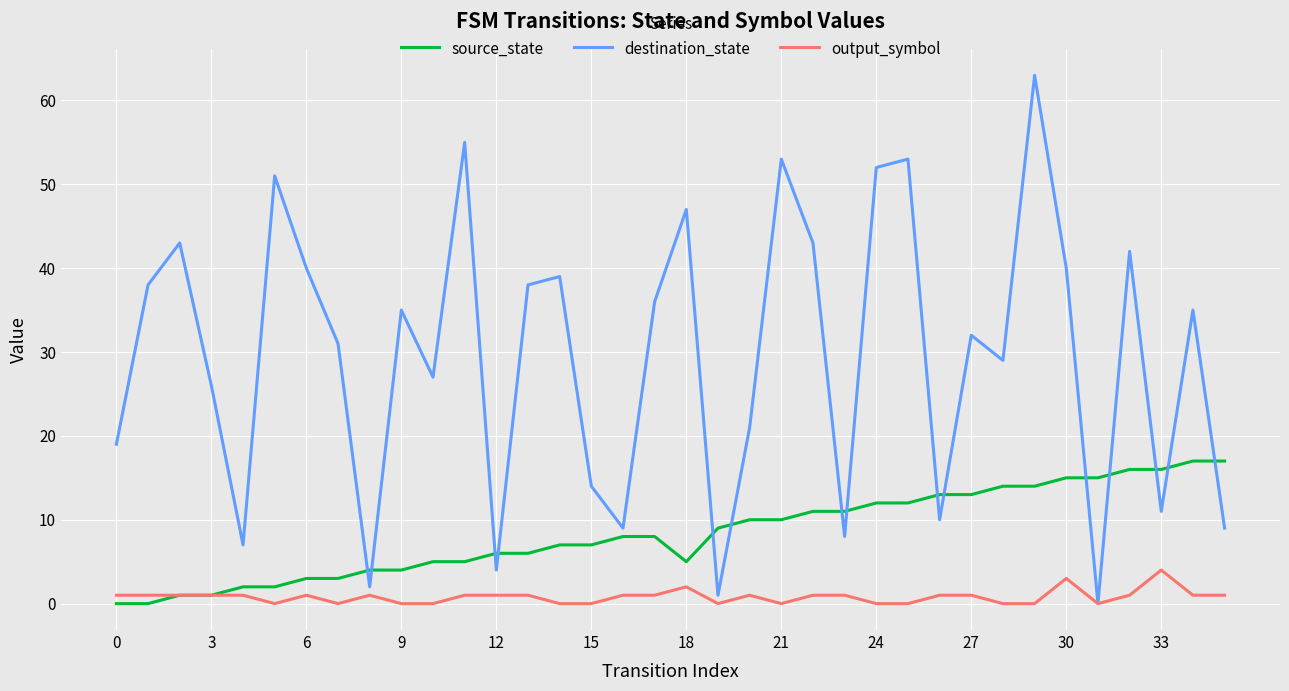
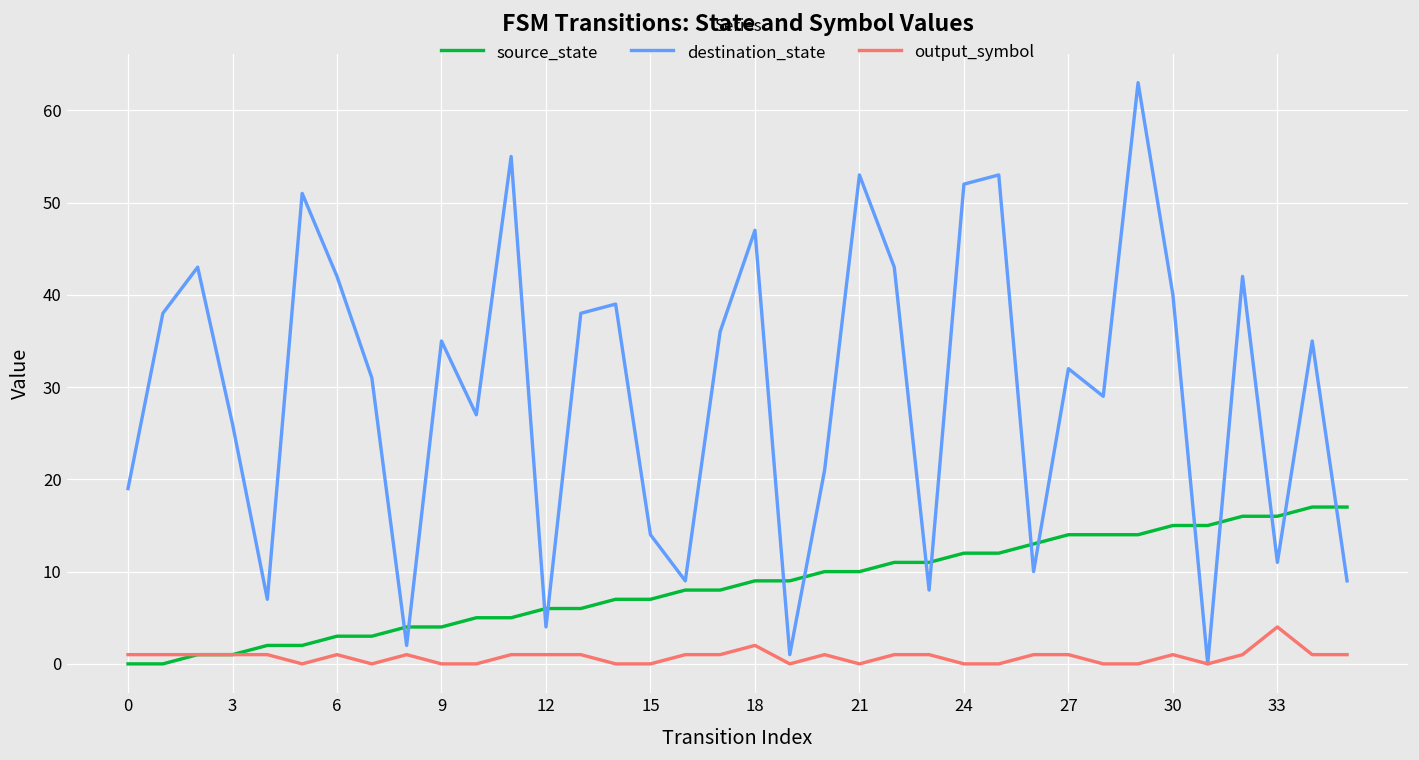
destination_state, 6: 40 -> 42
source_state, 18: 5 -> 9
source_state, 27: 13 -> 14
output_symbol, 30: 3 -> 1
